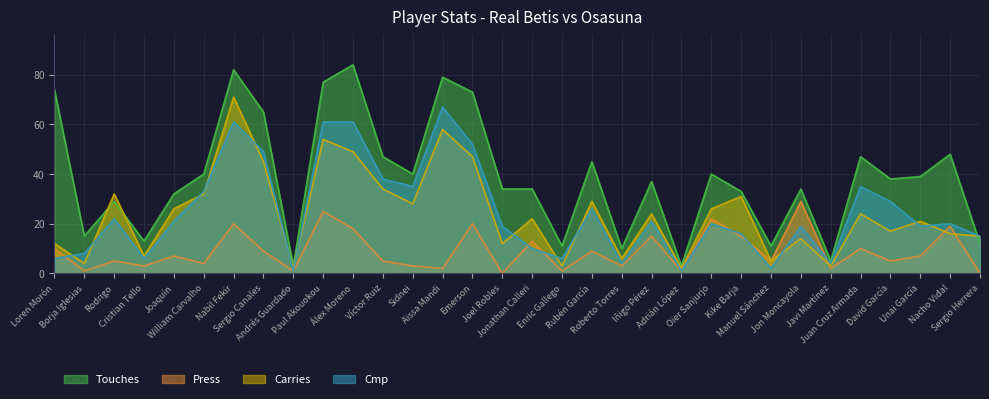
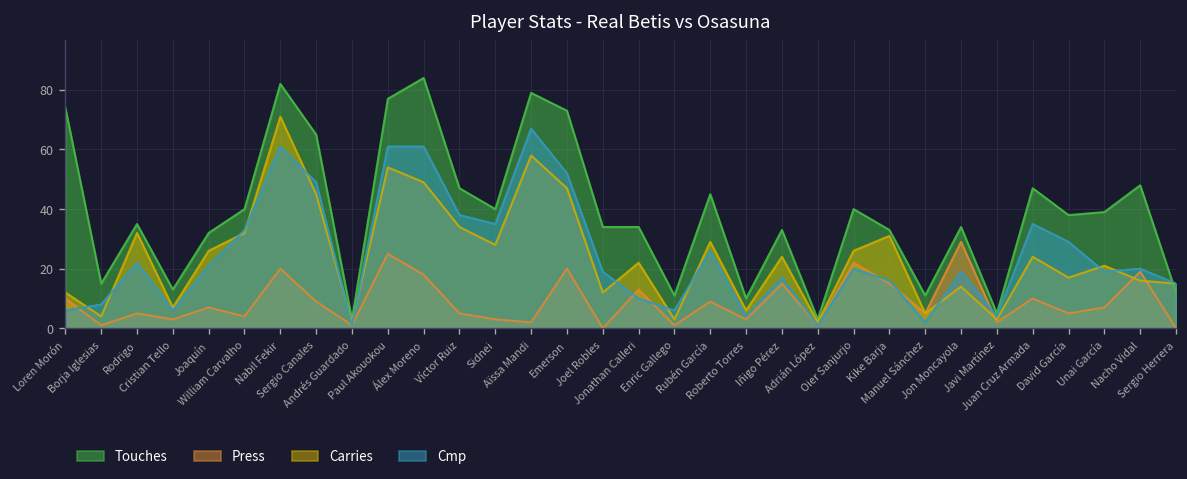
Touches, Rodrigo: 29 -> 35
Touches, Iñigo Pérez: 37 -> 33
Cmp, Iñigo Pérez: 21 -> 17
